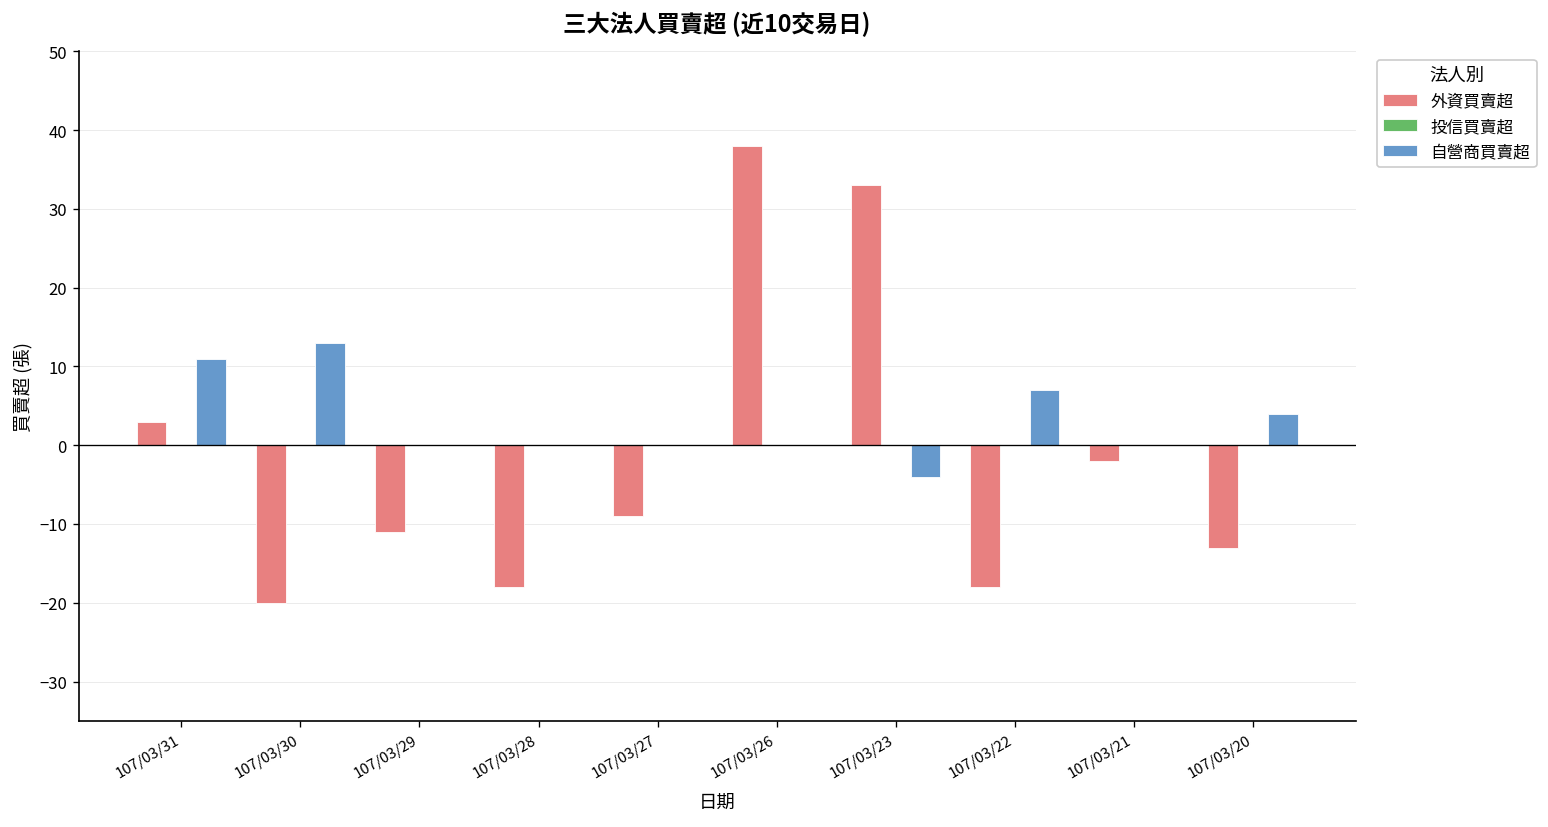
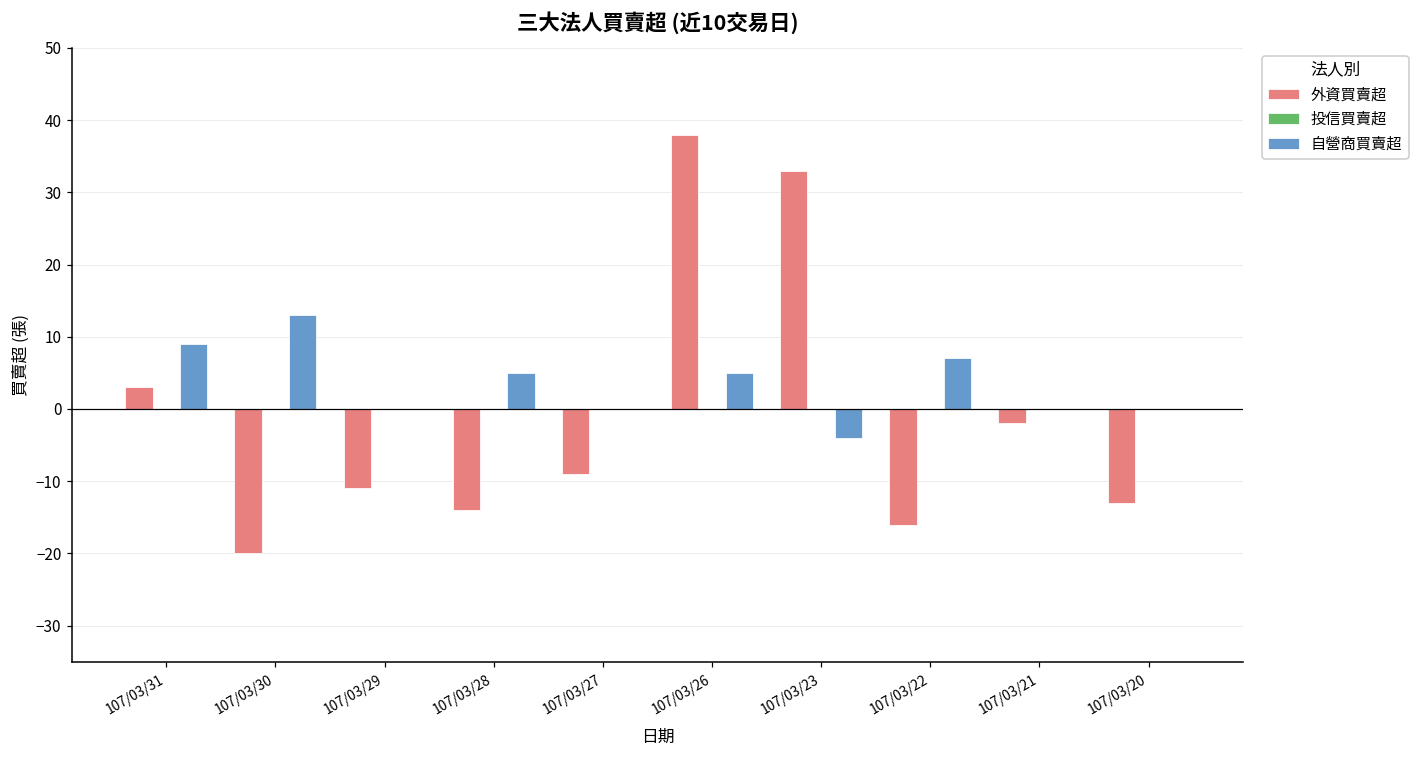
自營商買賣超, 107/03/31: 11 -> 9
外資買賣超, 107/03/28: -18 -> -14
自營商買賣超, 107/03/28: 0 -> 5
自營商買賣超, 107/03/26: 0 -> 5
外資買賣超, 107/03/22: -18 -> -16
自營商買賣超, 107/03/20: 4 -> 0
